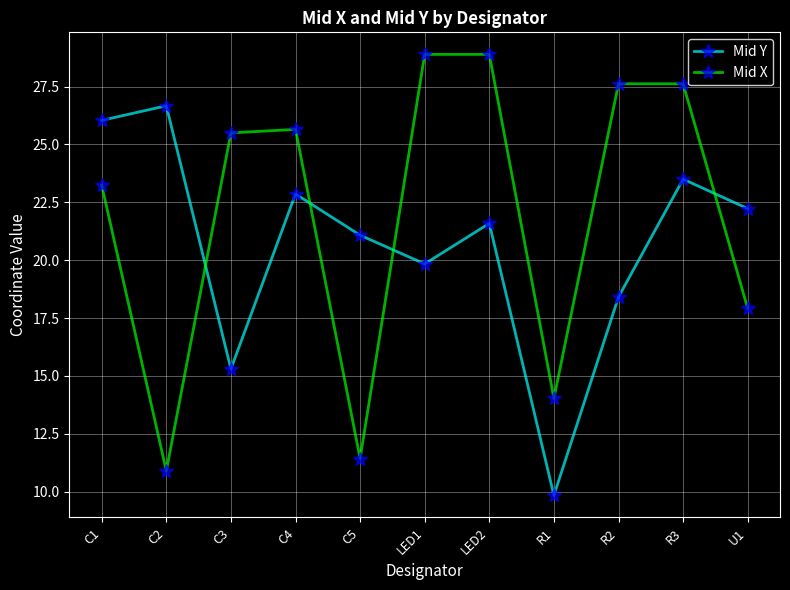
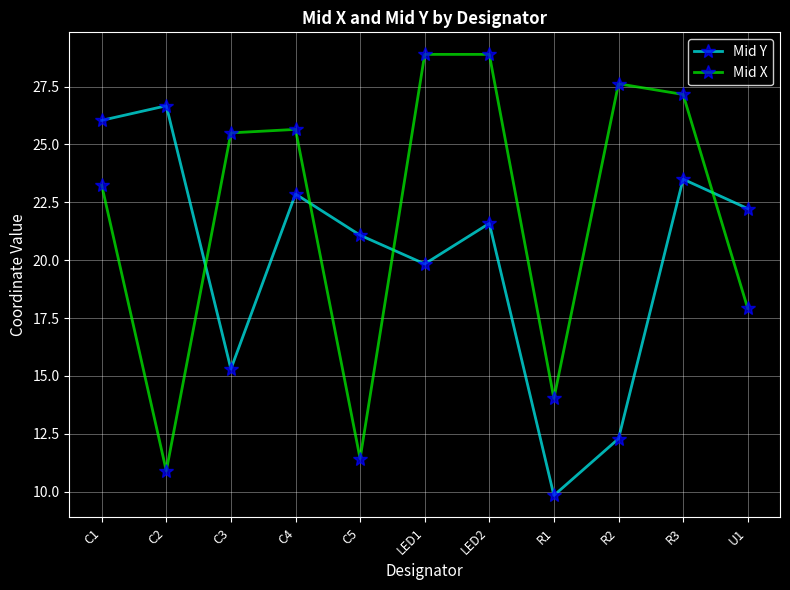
Mid Y, R2: 18.4 -> 12.3
Mid X, R3: 27.6 -> 27.2
